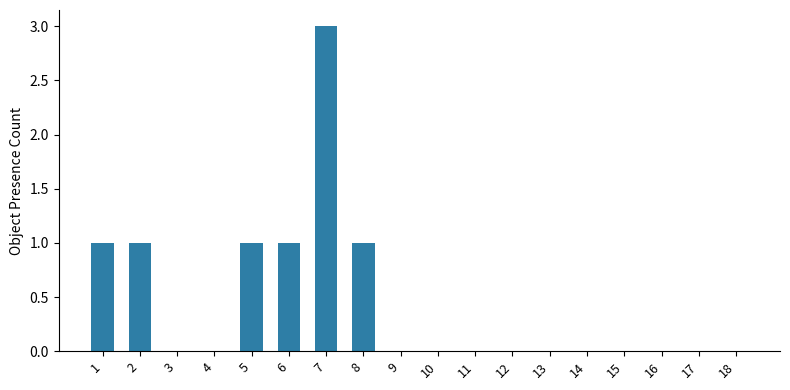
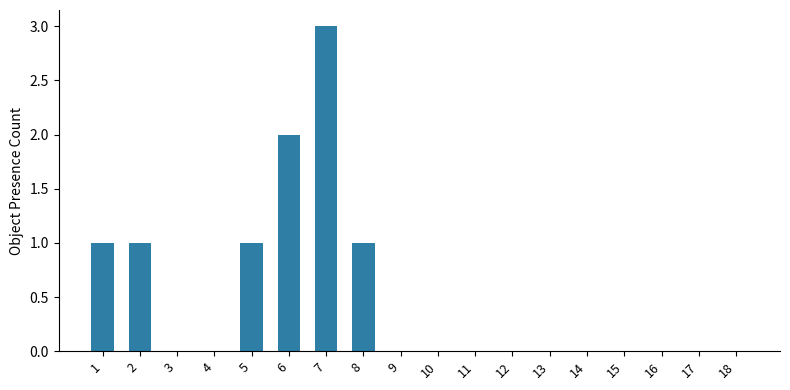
6: 1 -> 2
